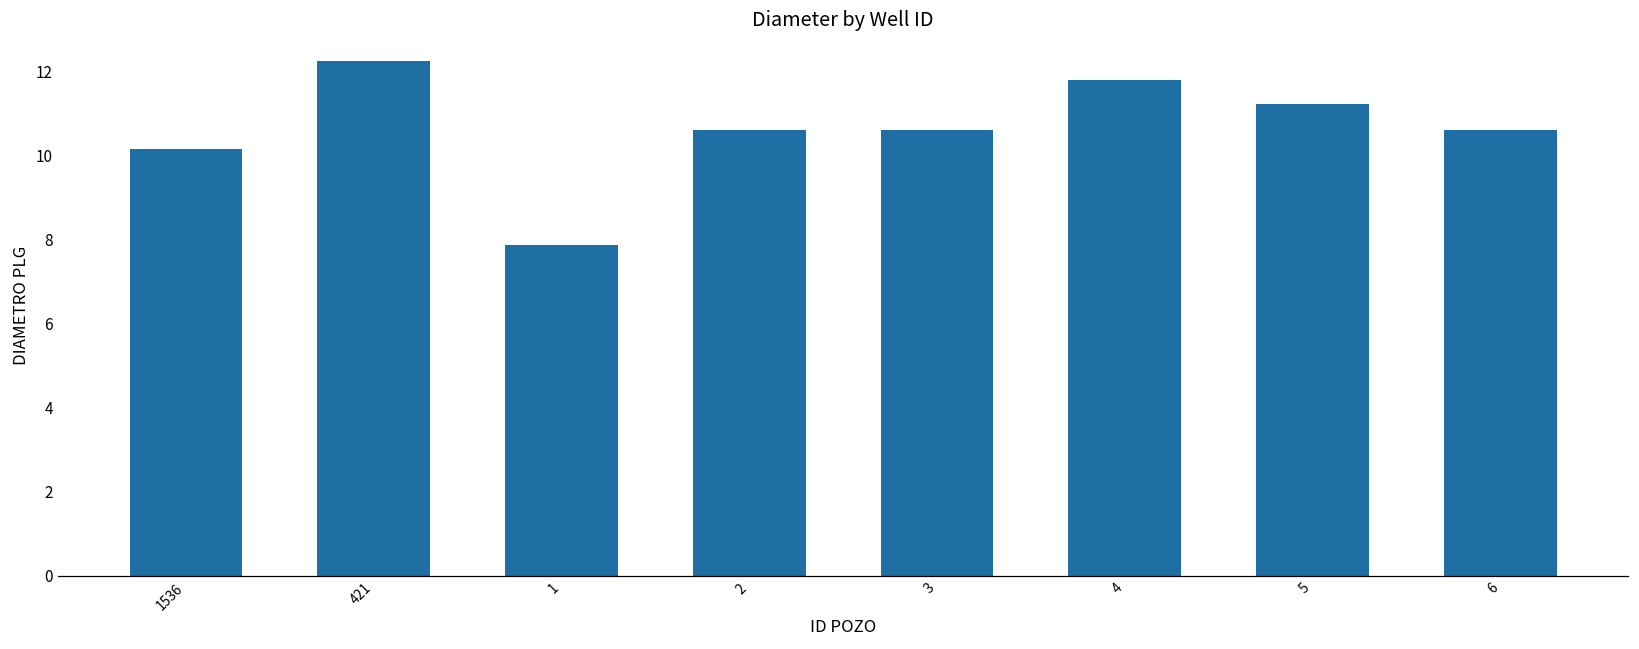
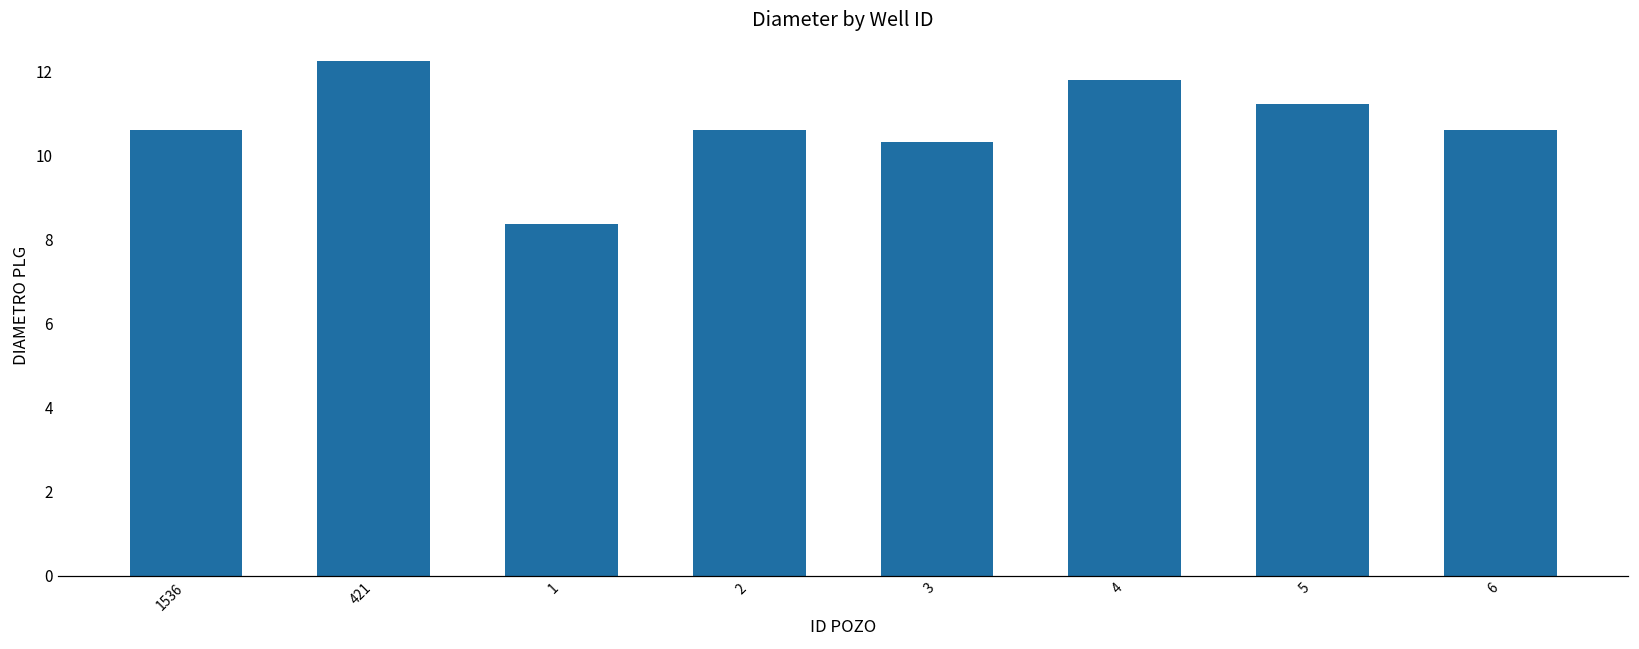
1536: 10.2 -> 10.6
1: 7.9 -> 8.4
3: 10.6 -> 10.3
